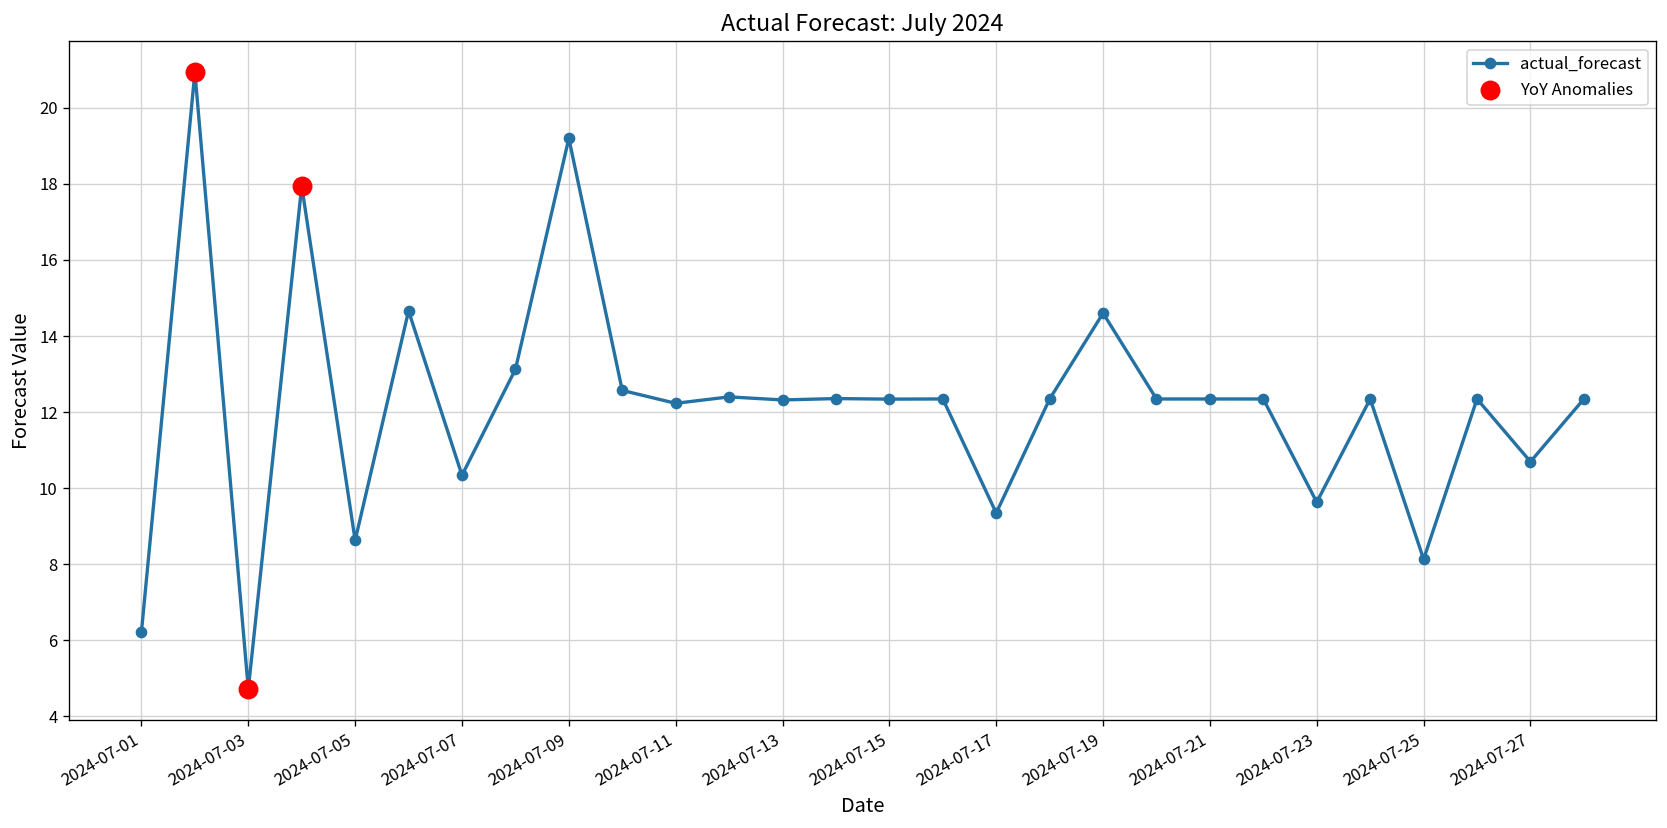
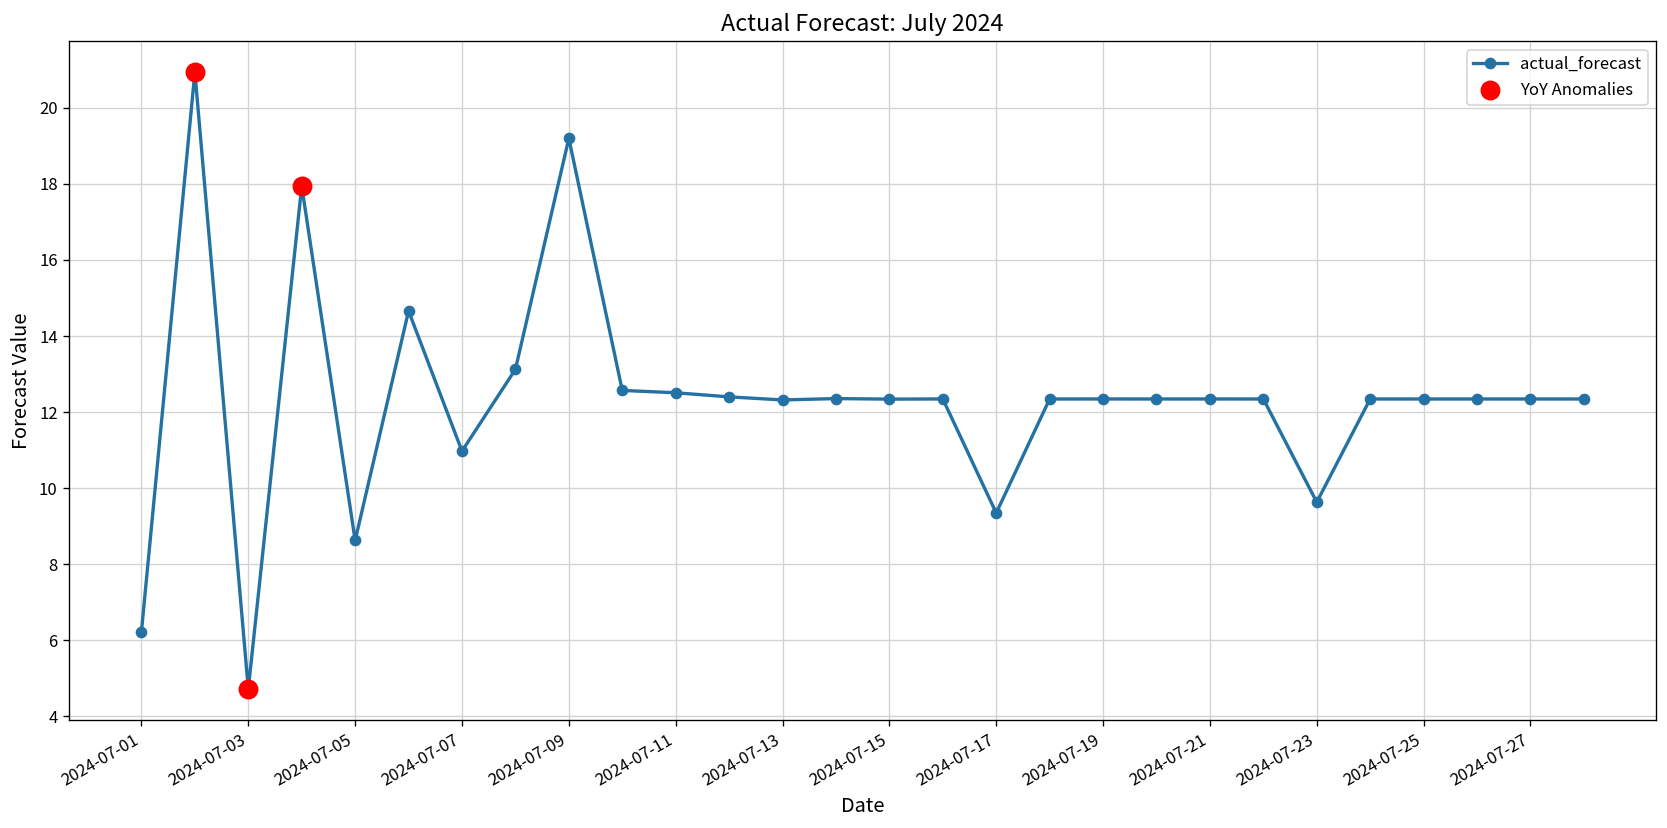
actual_forecast, 2024-07-07: 10.3 -> 11.0
actual_forecast, 2024-07-11: 12.2 -> 12.5
actual_forecast, 2024-07-19: 14.6 -> 12.3
actual_forecast, 2024-07-25: 8.1 -> 12.3
actual_forecast, 2024-07-27: 10.7 -> 12.3
